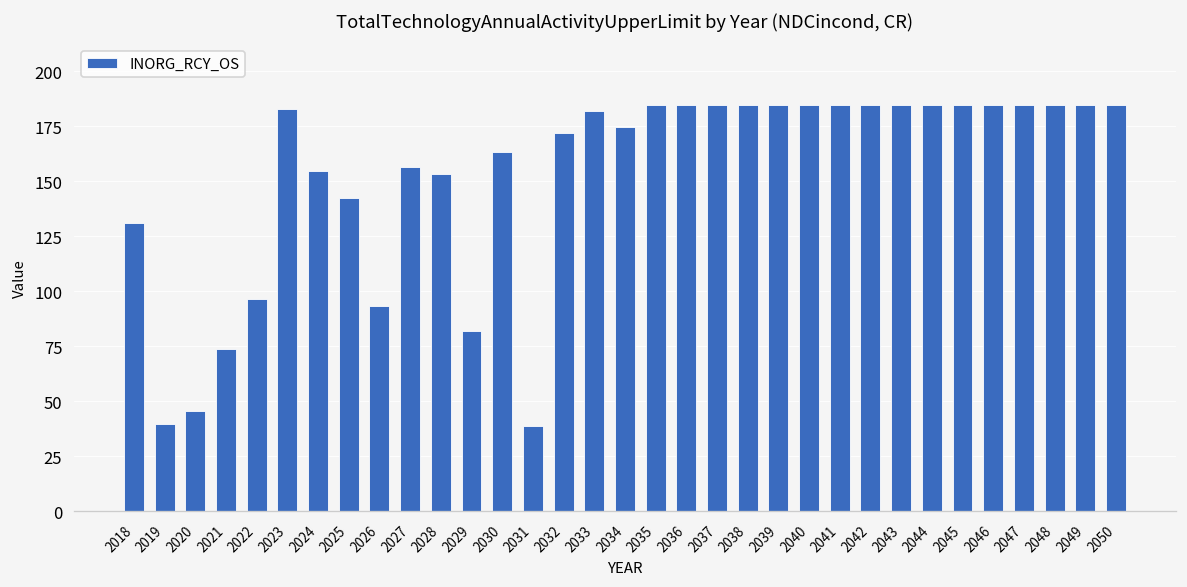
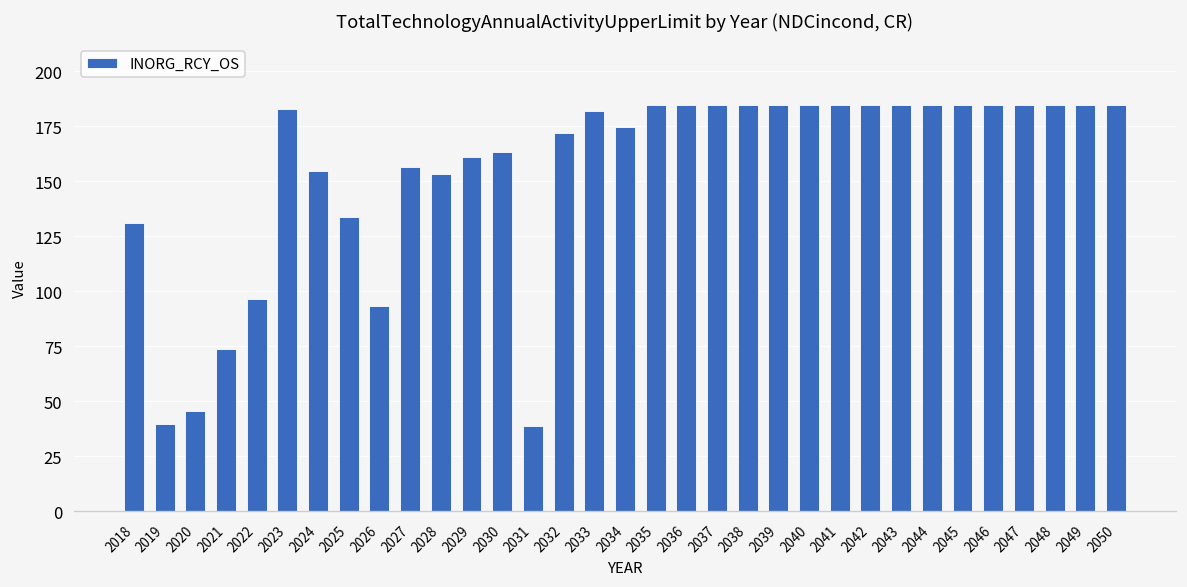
2025: 142 -> 134
2029: 82 -> 161
